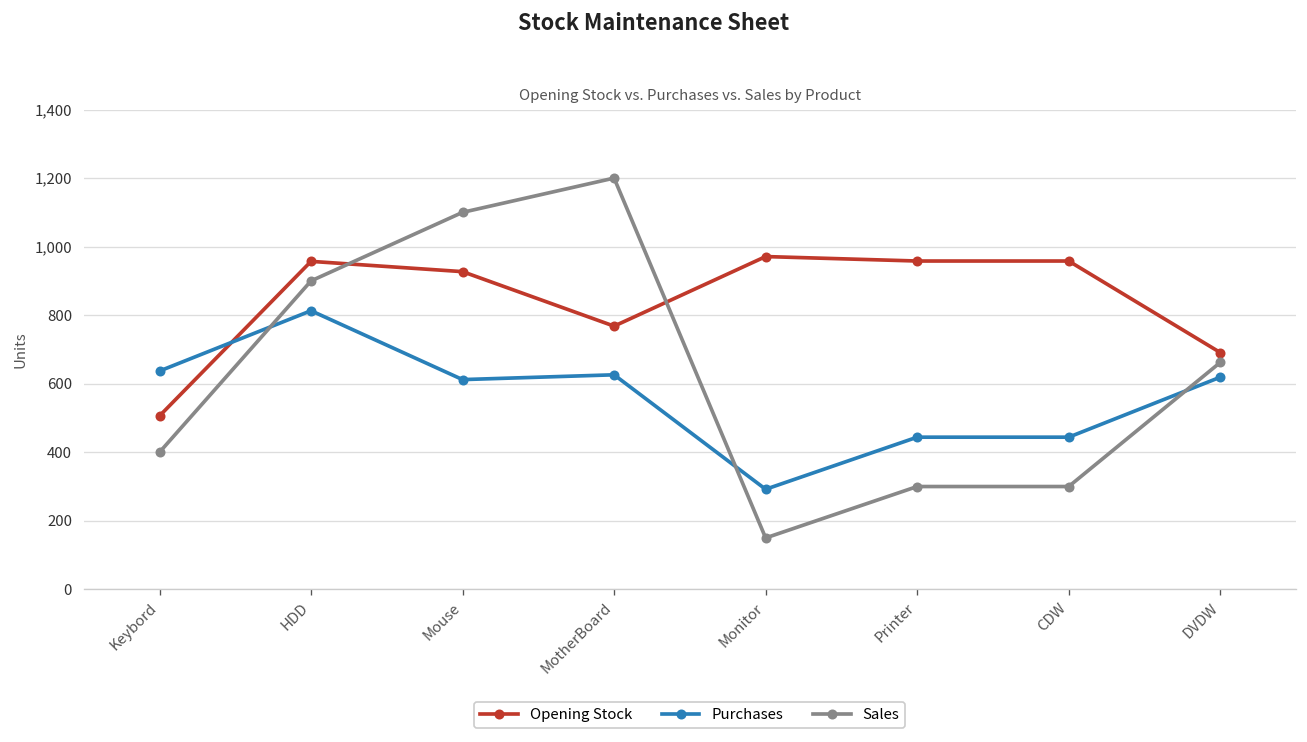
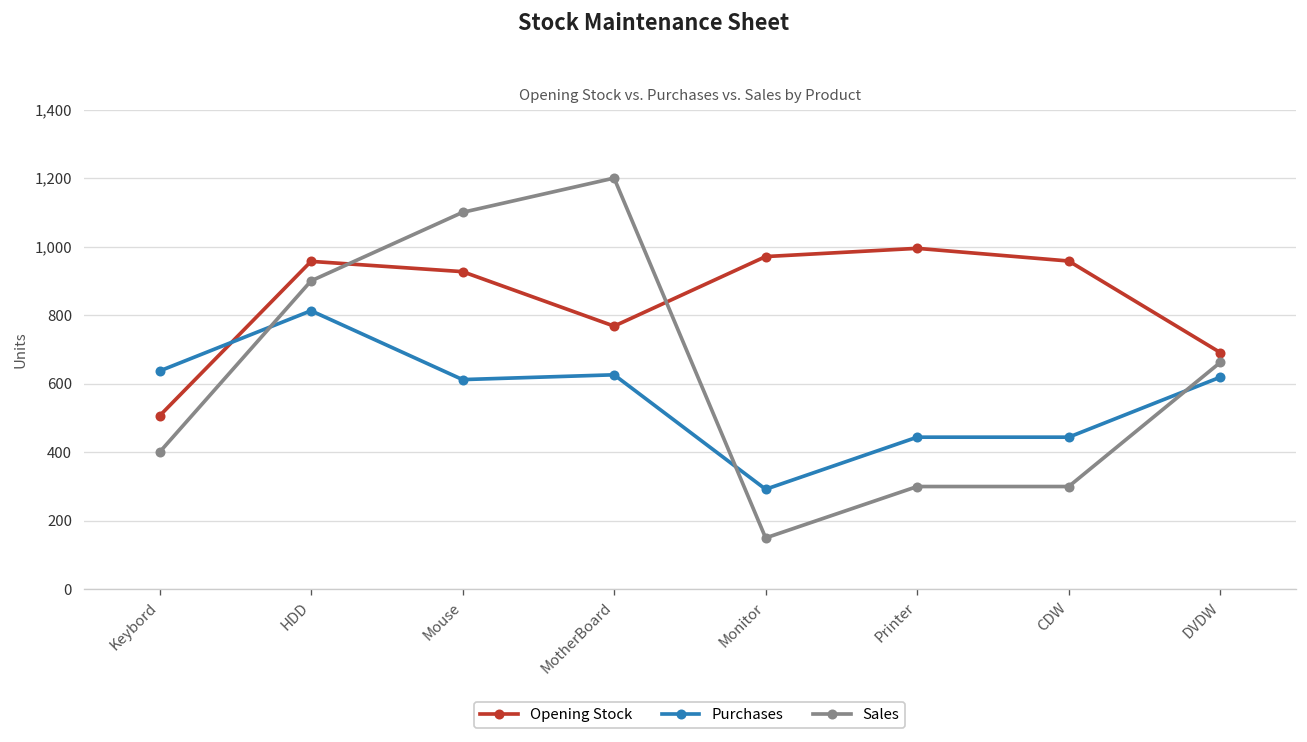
Opening Stock, Printer: 960 -> 1,000
